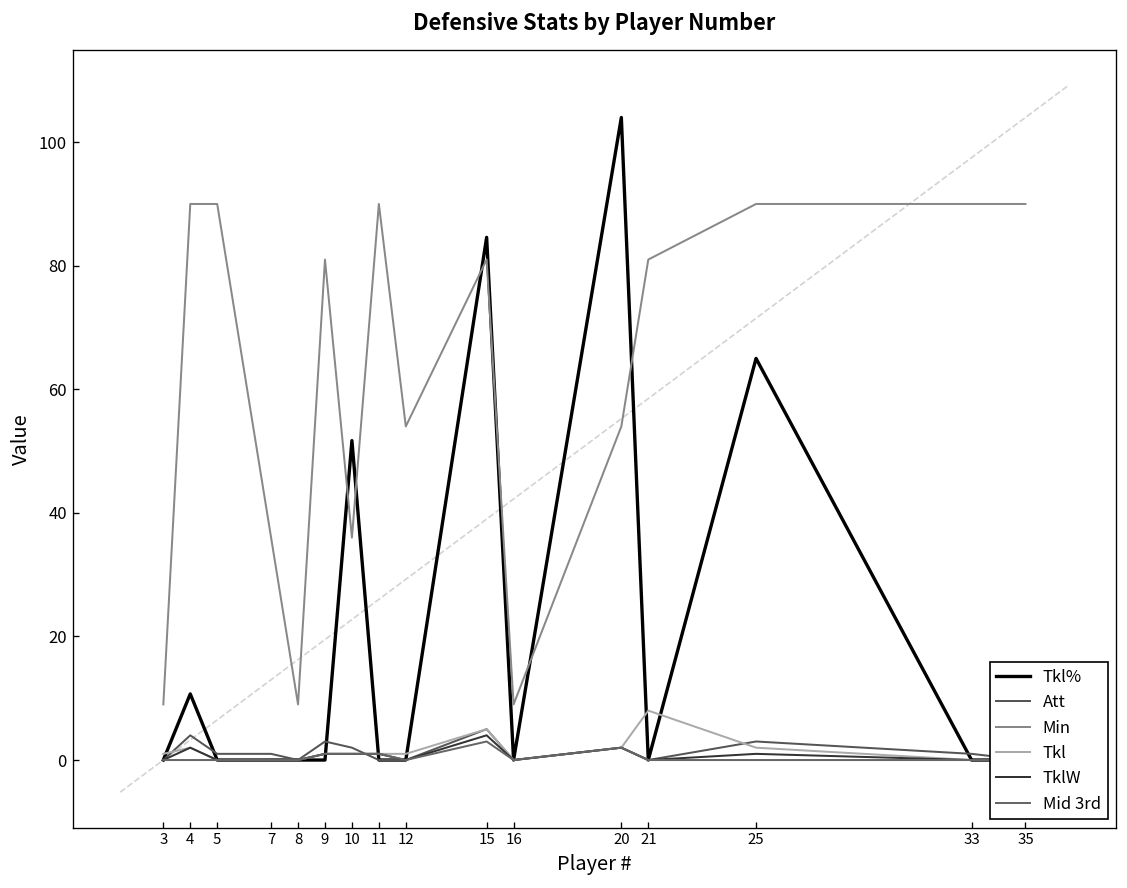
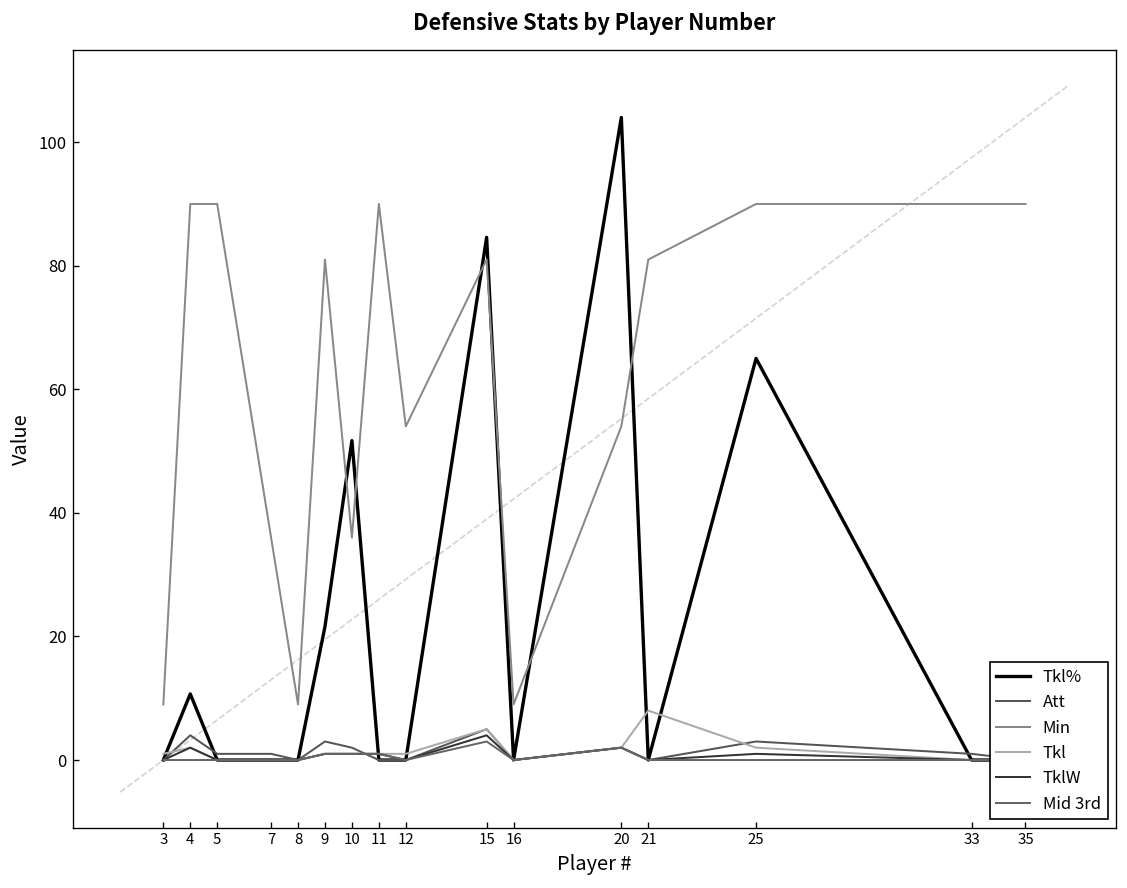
Tkl%, 9: 0 -> 22
